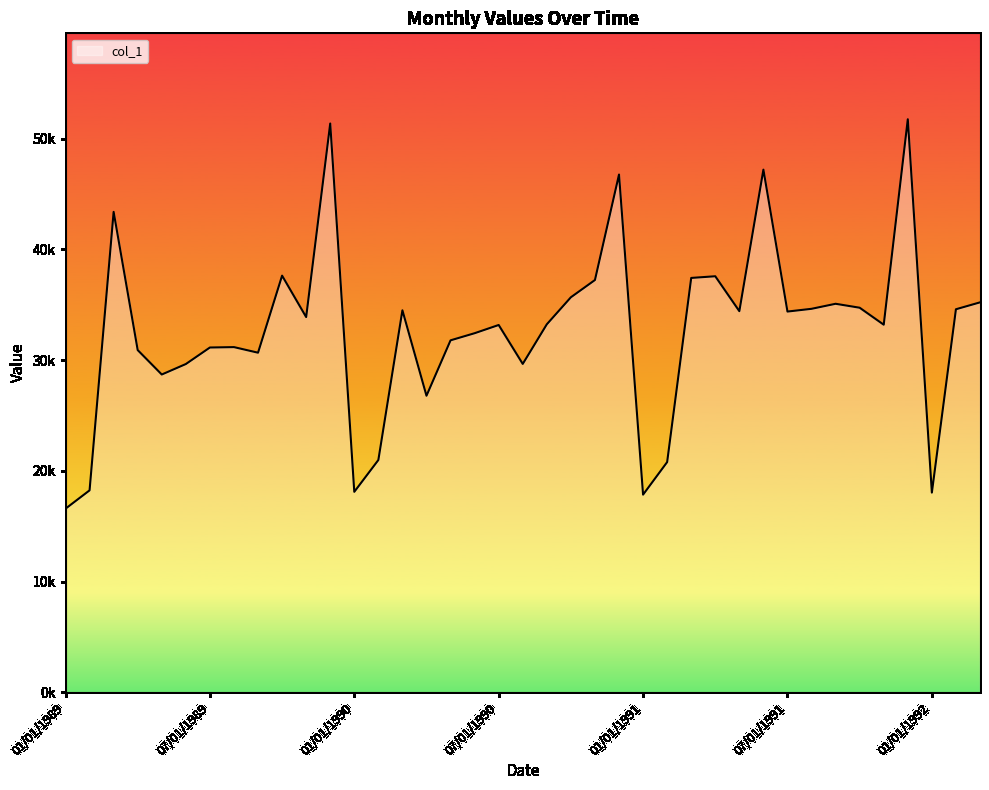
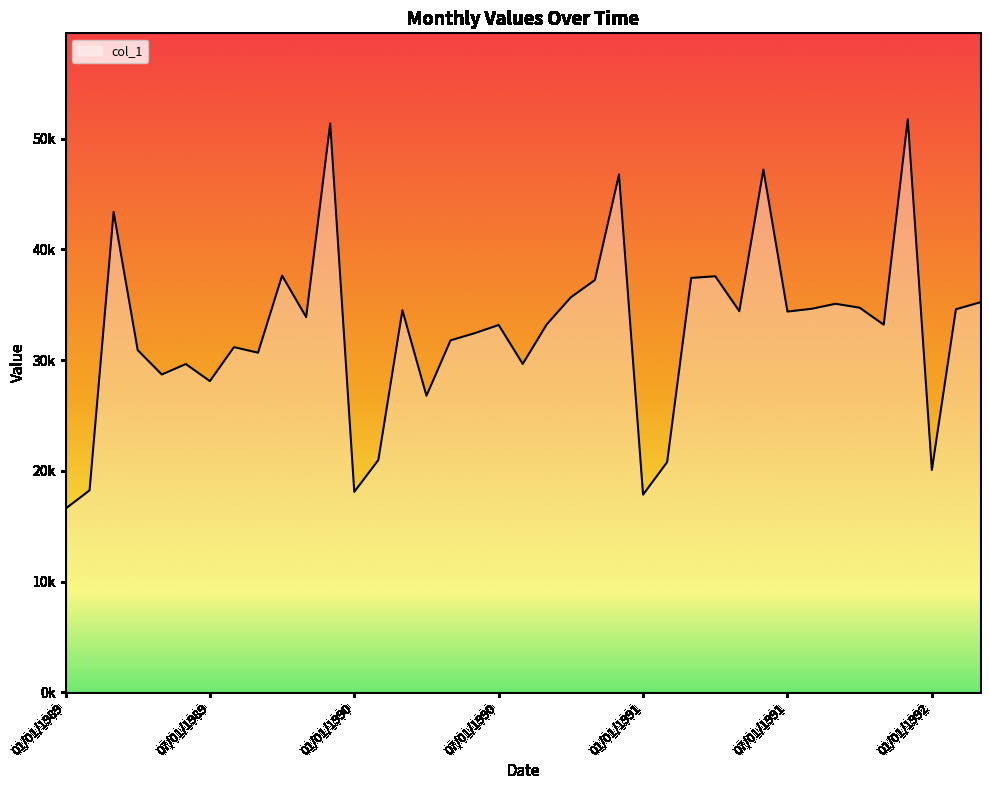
07/01/1989: 31100 -> 28100
01/01/1992: 18000 -> 20100
